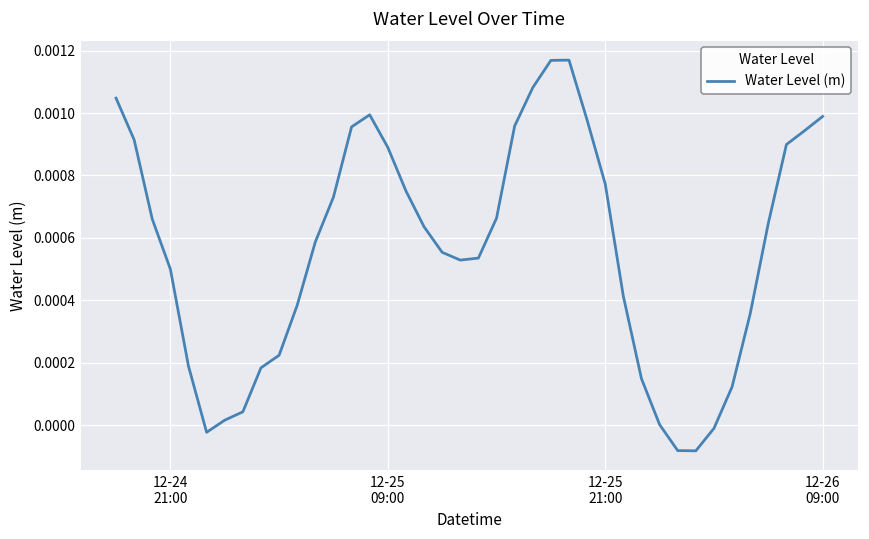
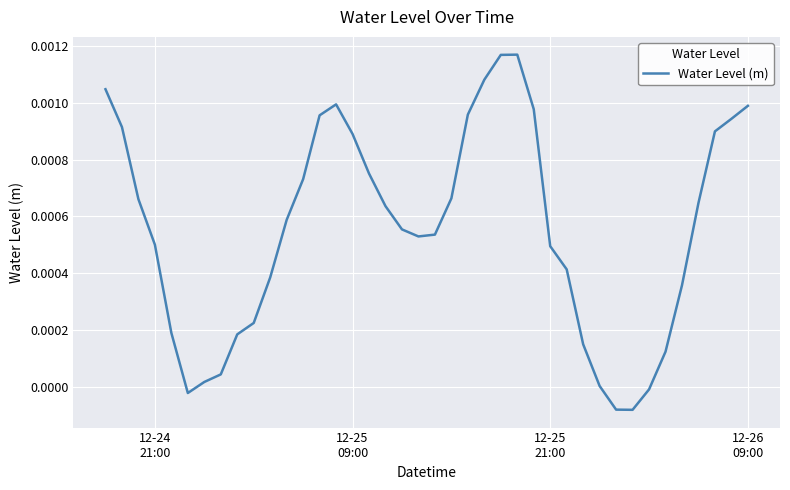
12-25 21:00: 0.00077 -> 0.00049
